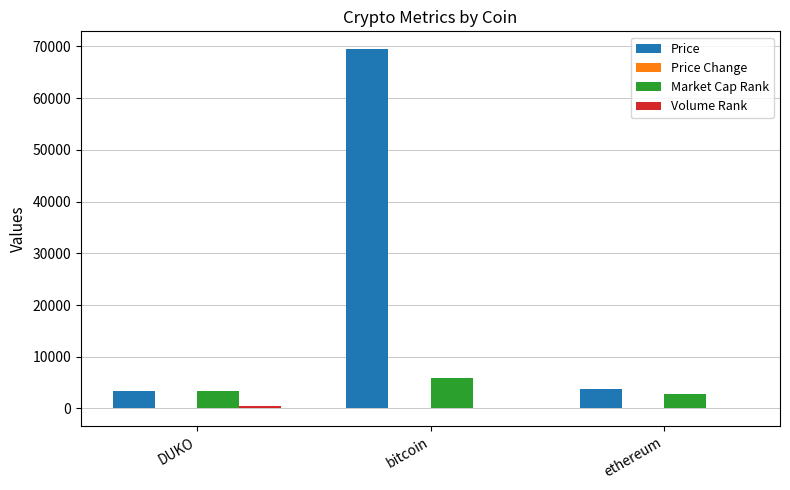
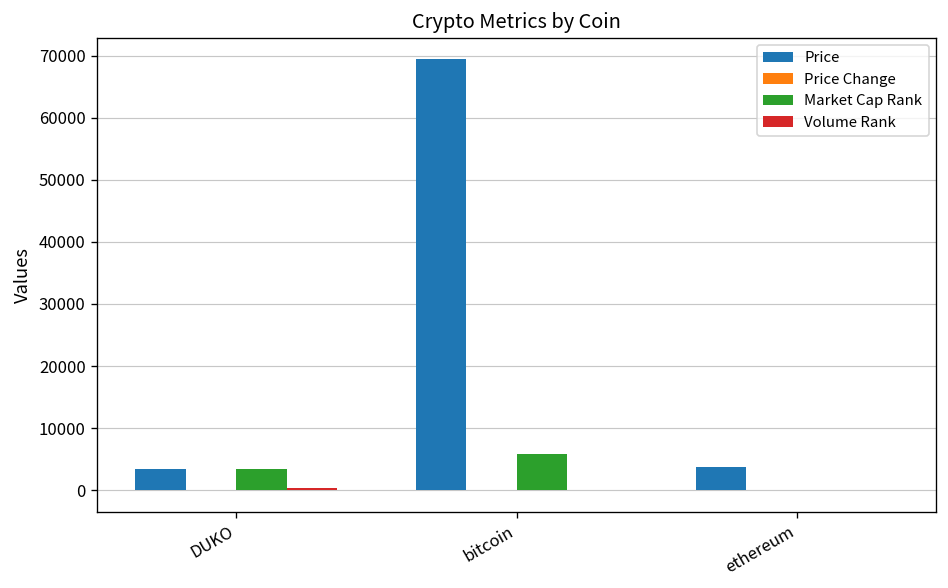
Market Cap Rank, ethereum: 3000 -> 0
